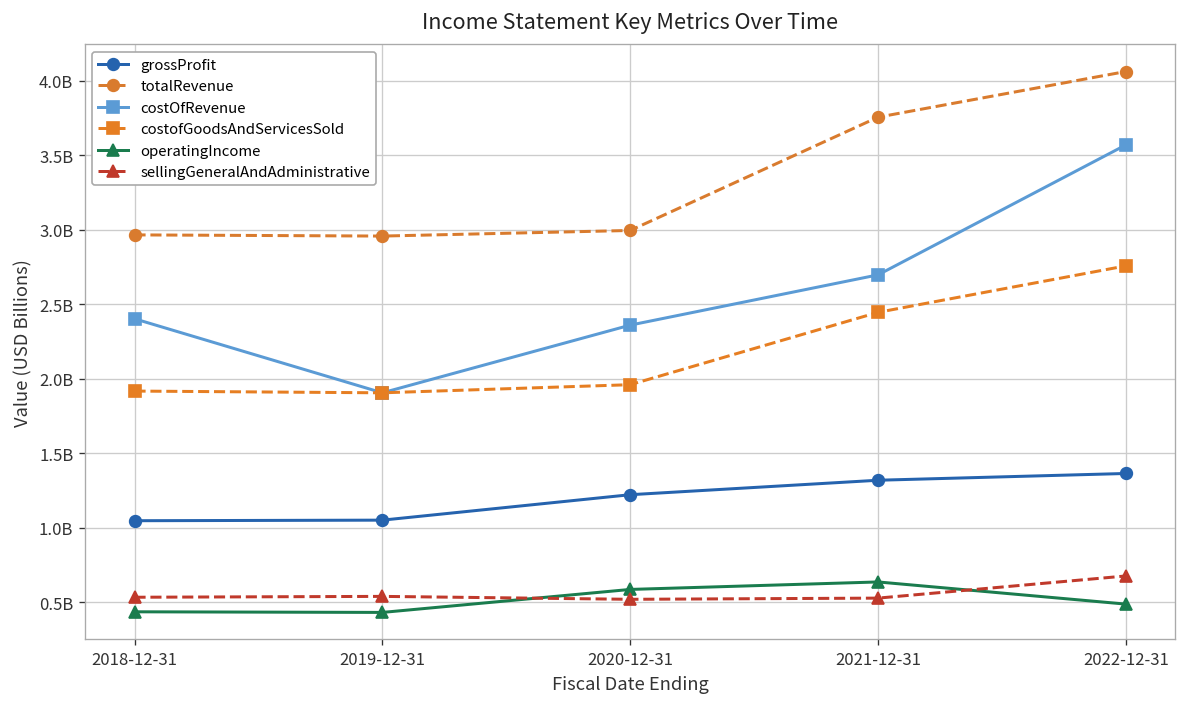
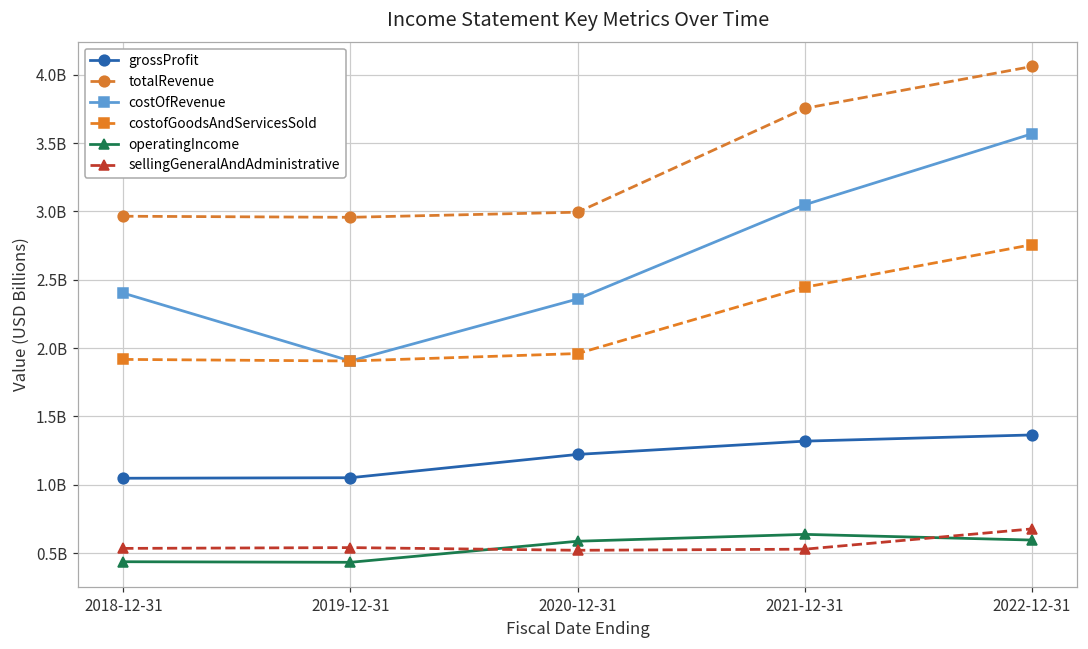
costOfRevenue, 2021-12-31: 2700000000 -> 3050000000
operatingIncome, 2022-12-31: 490000000 -> 600000000
